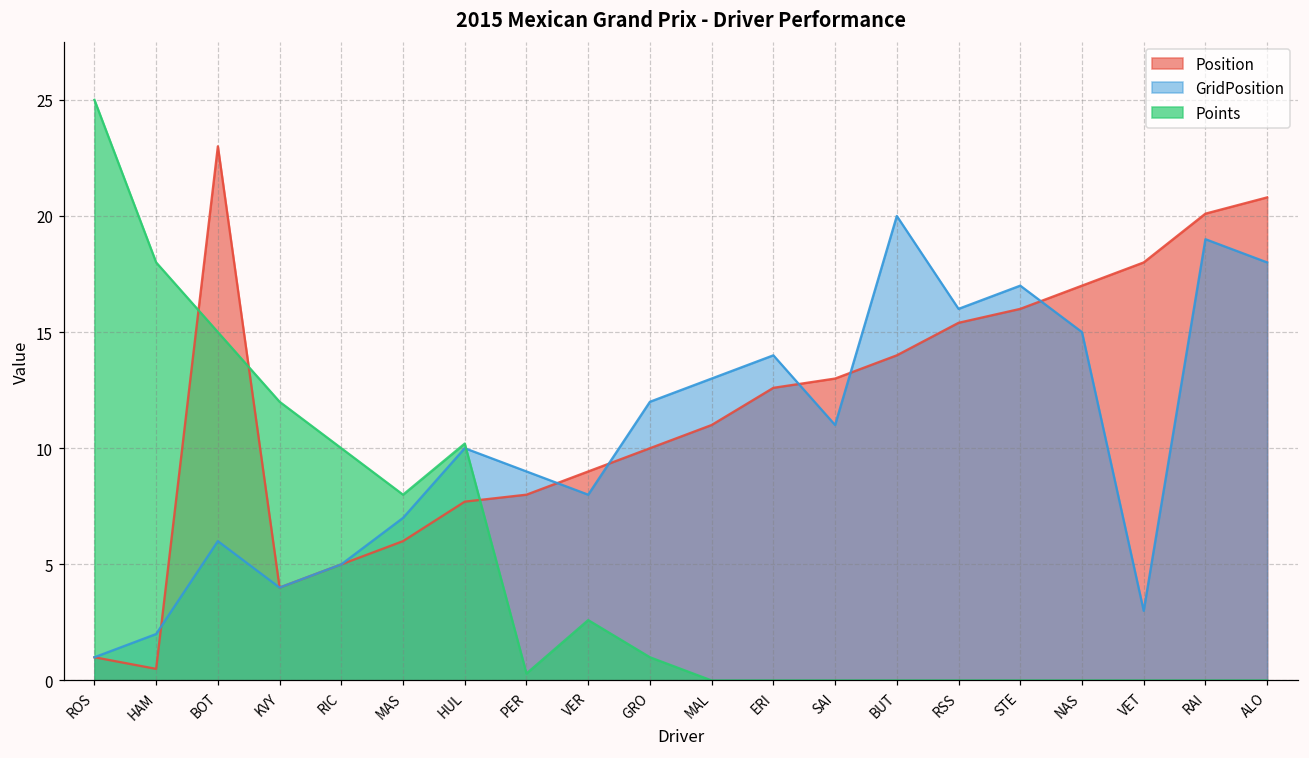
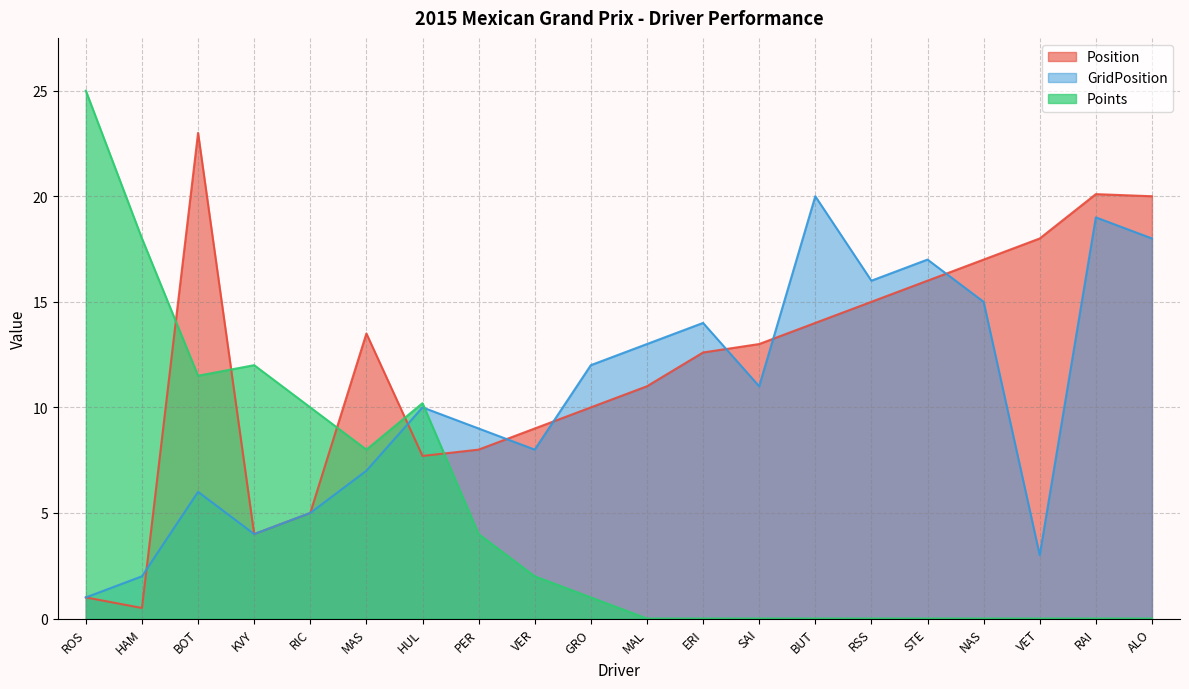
Points, BOT: 15.0 -> 11.5
Position, MAS: 6.0 -> 13.5
Points, PER: 0.3 -> 4.0
Points, VER: 2.6 -> 2.0
Position, RSS: 15.4 -> 15.0
Position, ALO: 20.8 -> 20.0
